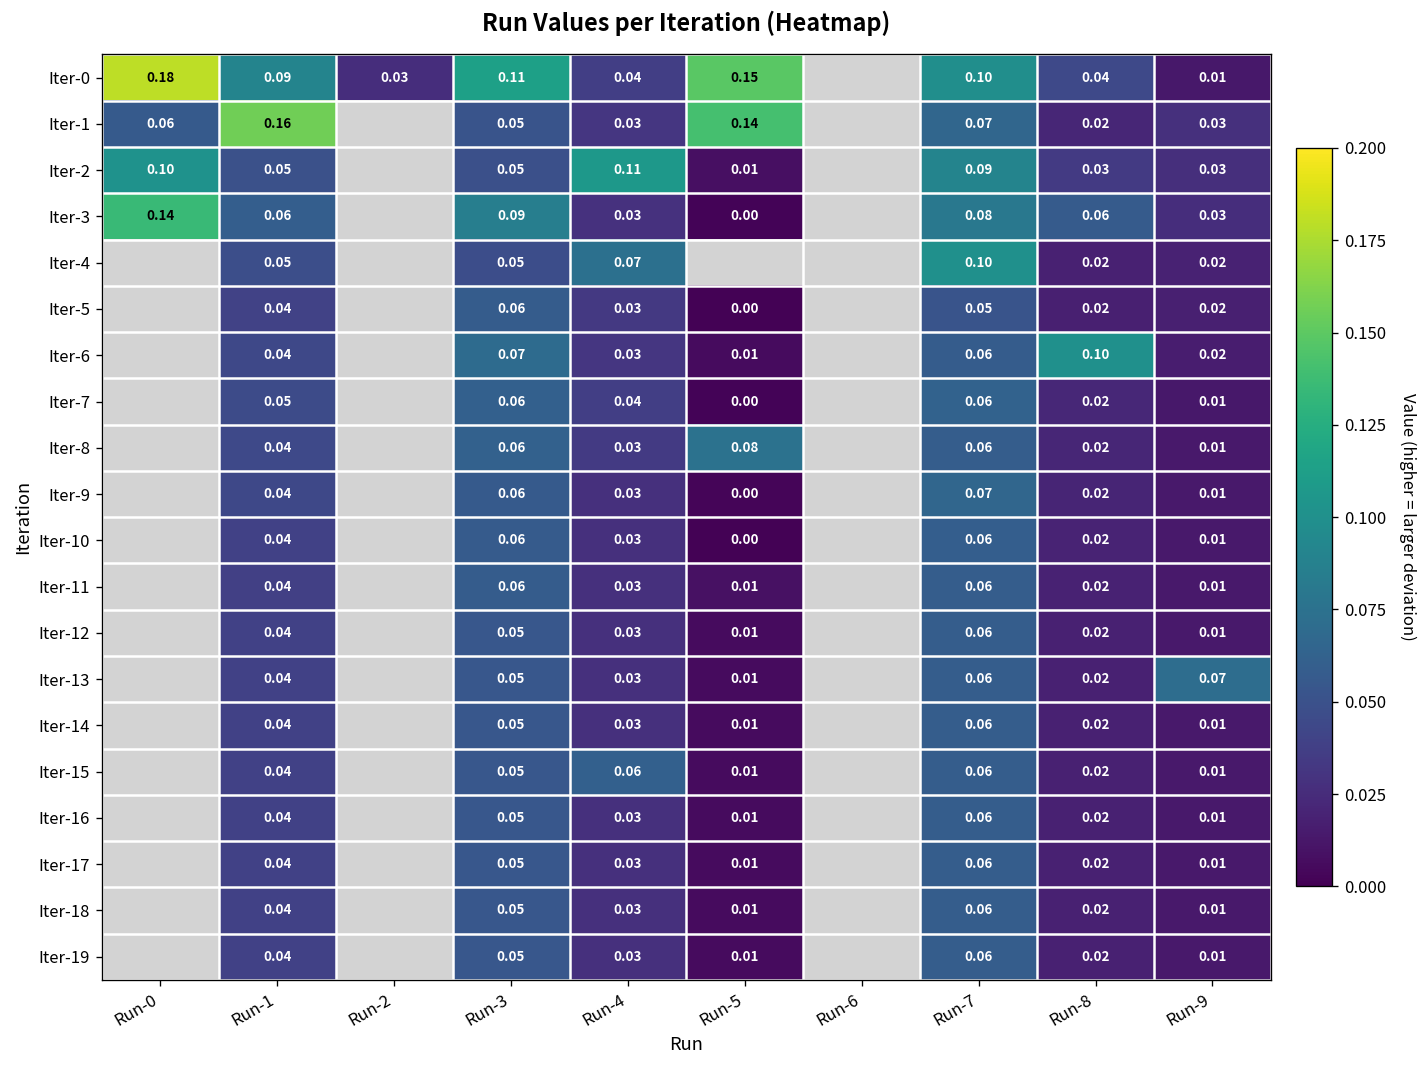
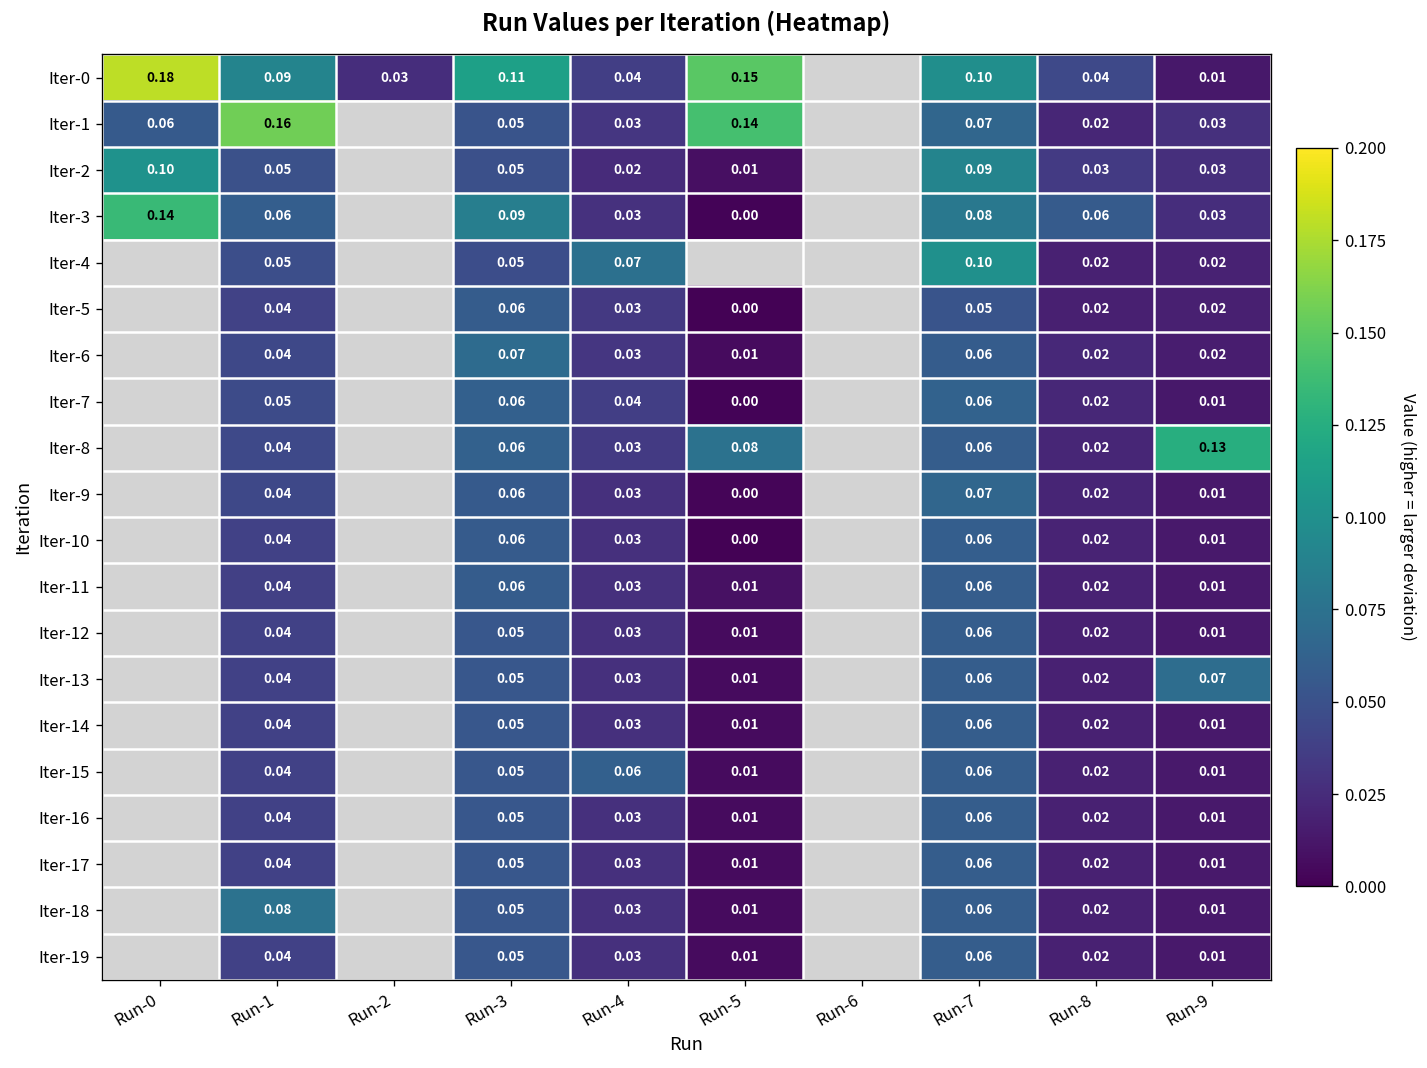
Iter-2, Run-4: 0.11 -> 0.02
Iter-6, Run-8: 0.10 -> 0.02
Iter-8, Run-9: 0.01 -> 0.13
Iter-18, Run-1: 0.04 -> 0.08
